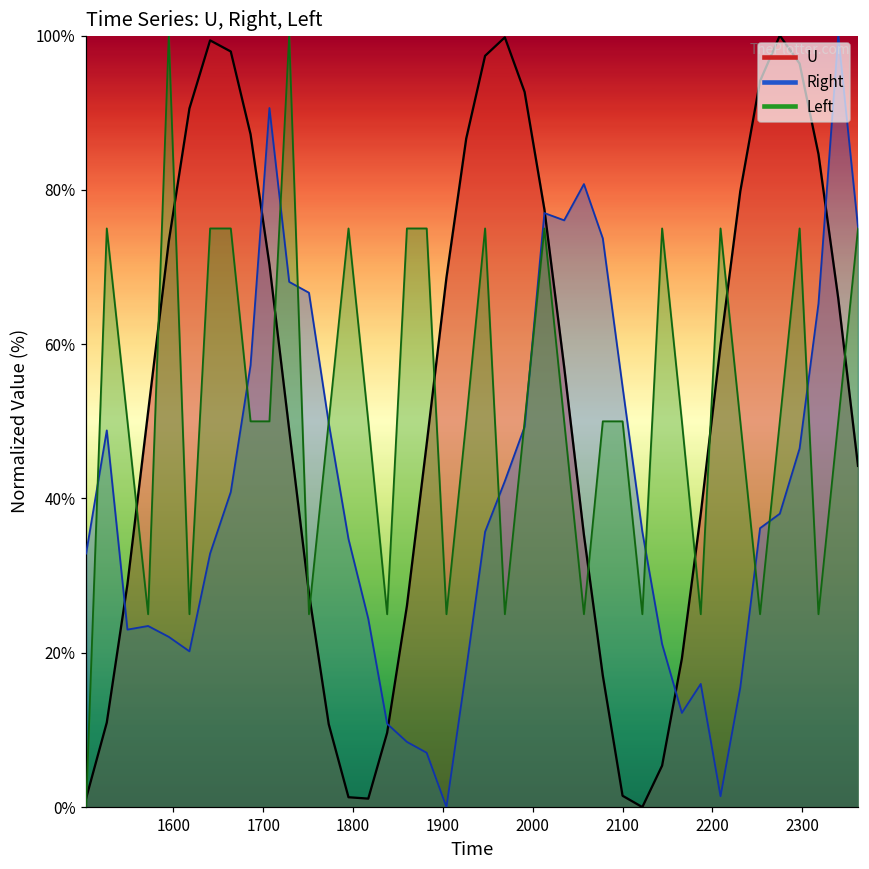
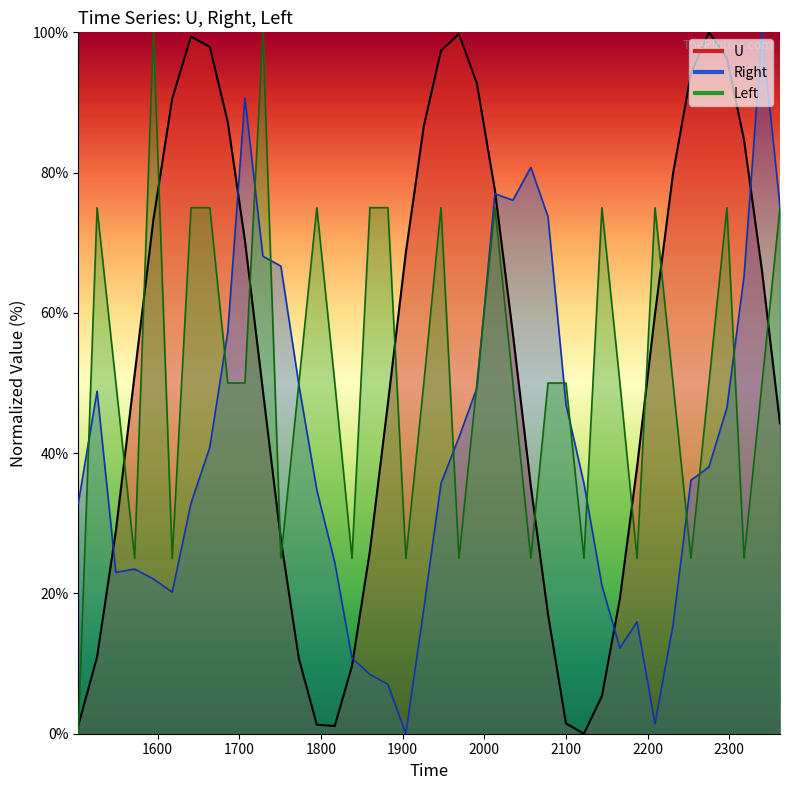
Right, 2100: 54% -> 47%
